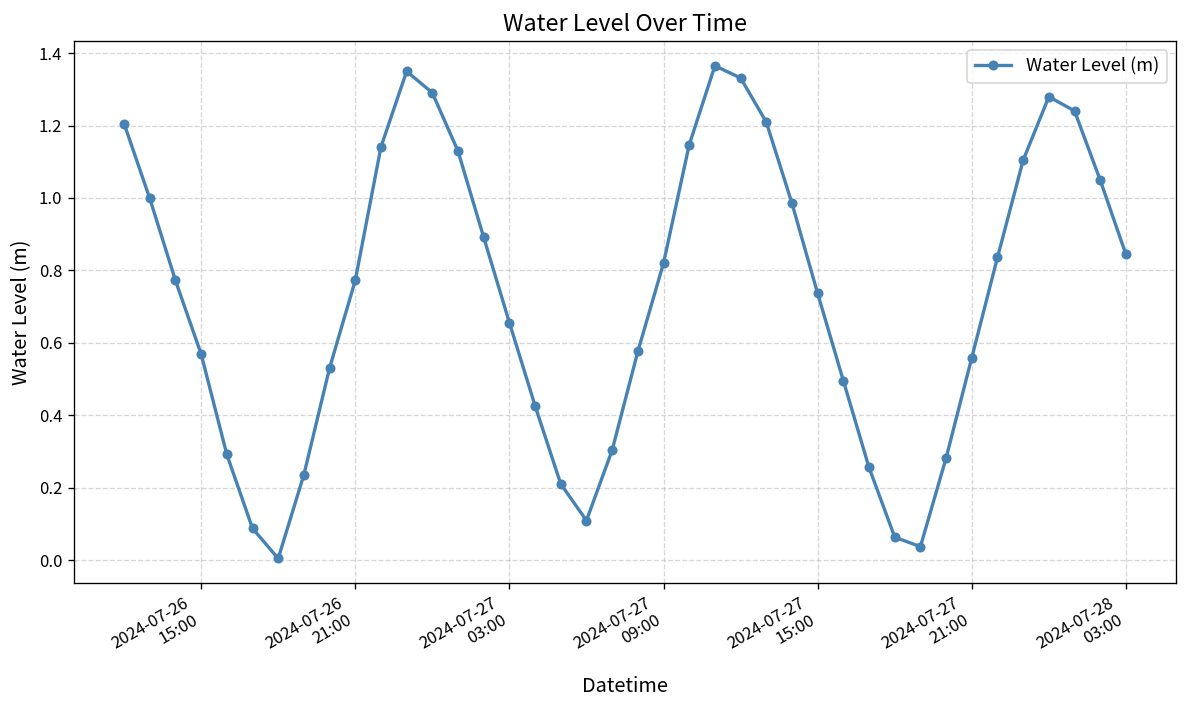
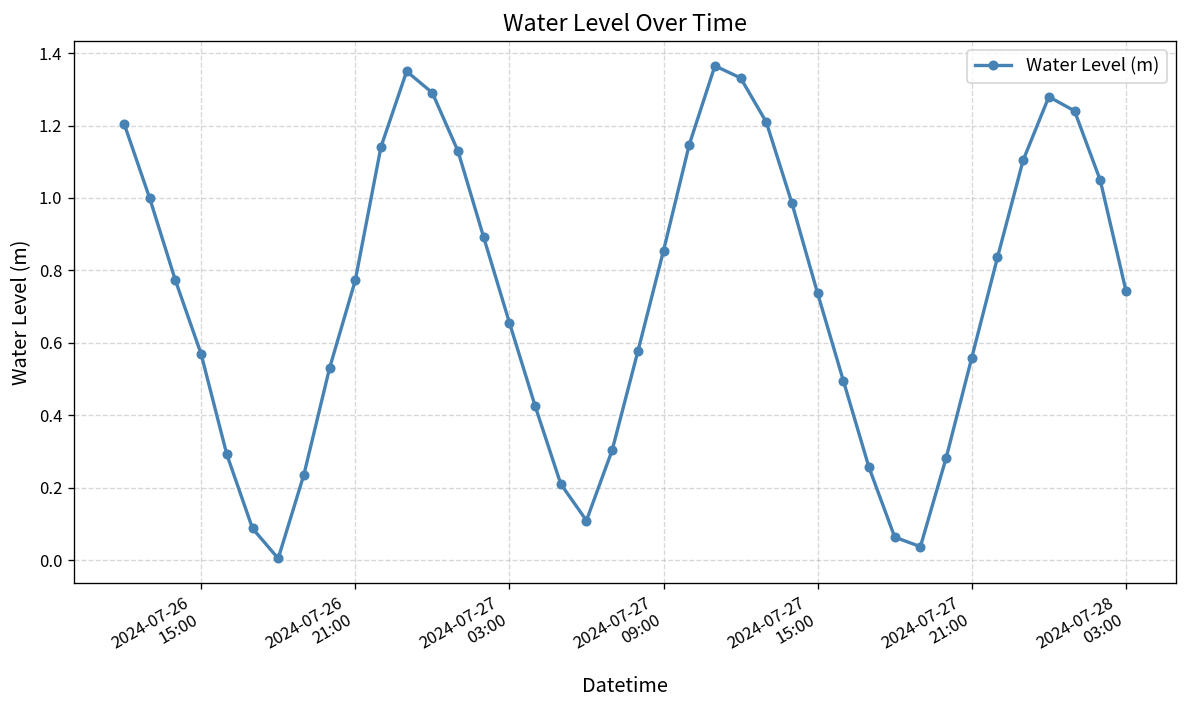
2024-07-27 09:00: 0.82 -> 0.85
2024-07-28 03:00: 0.84 -> 0.74
